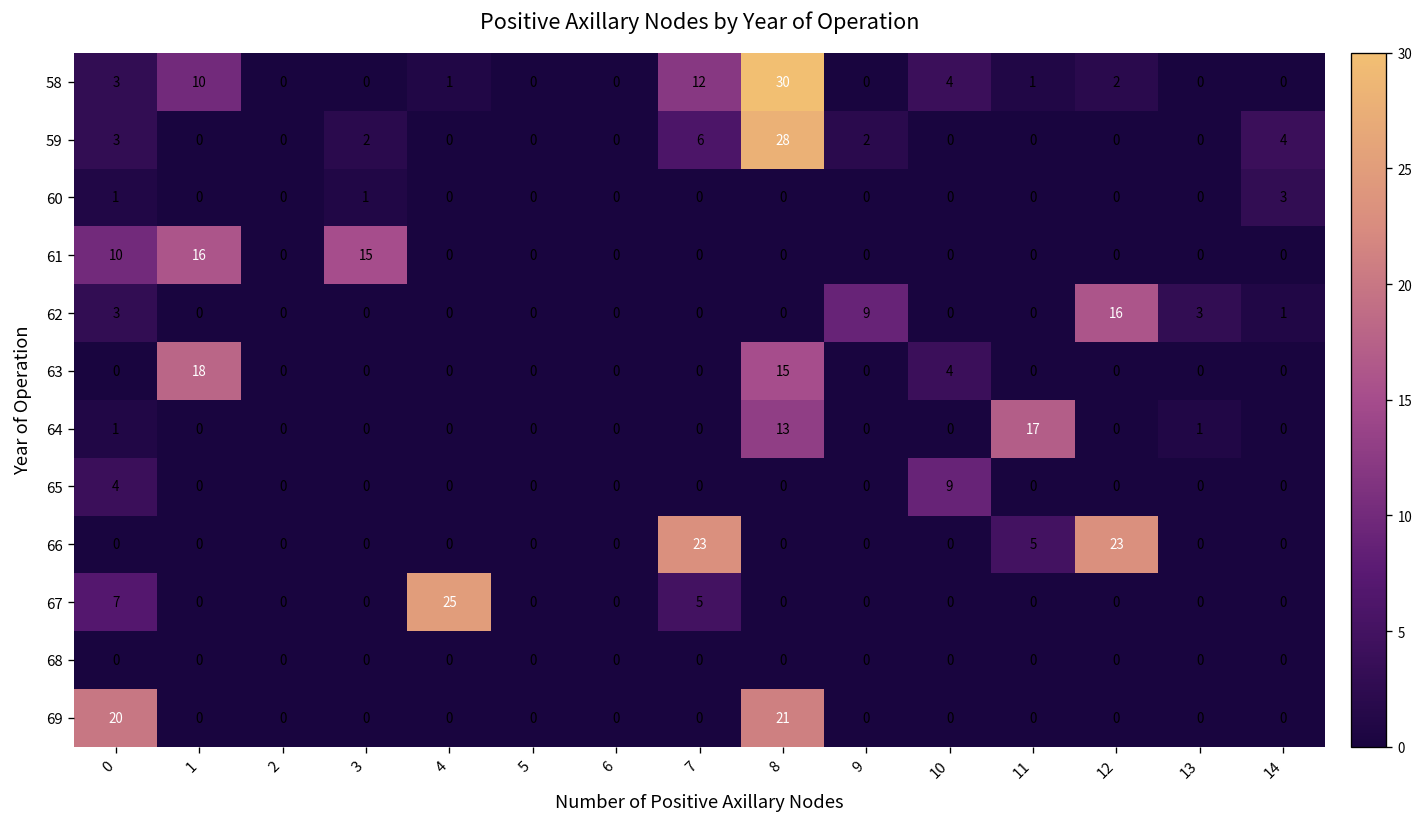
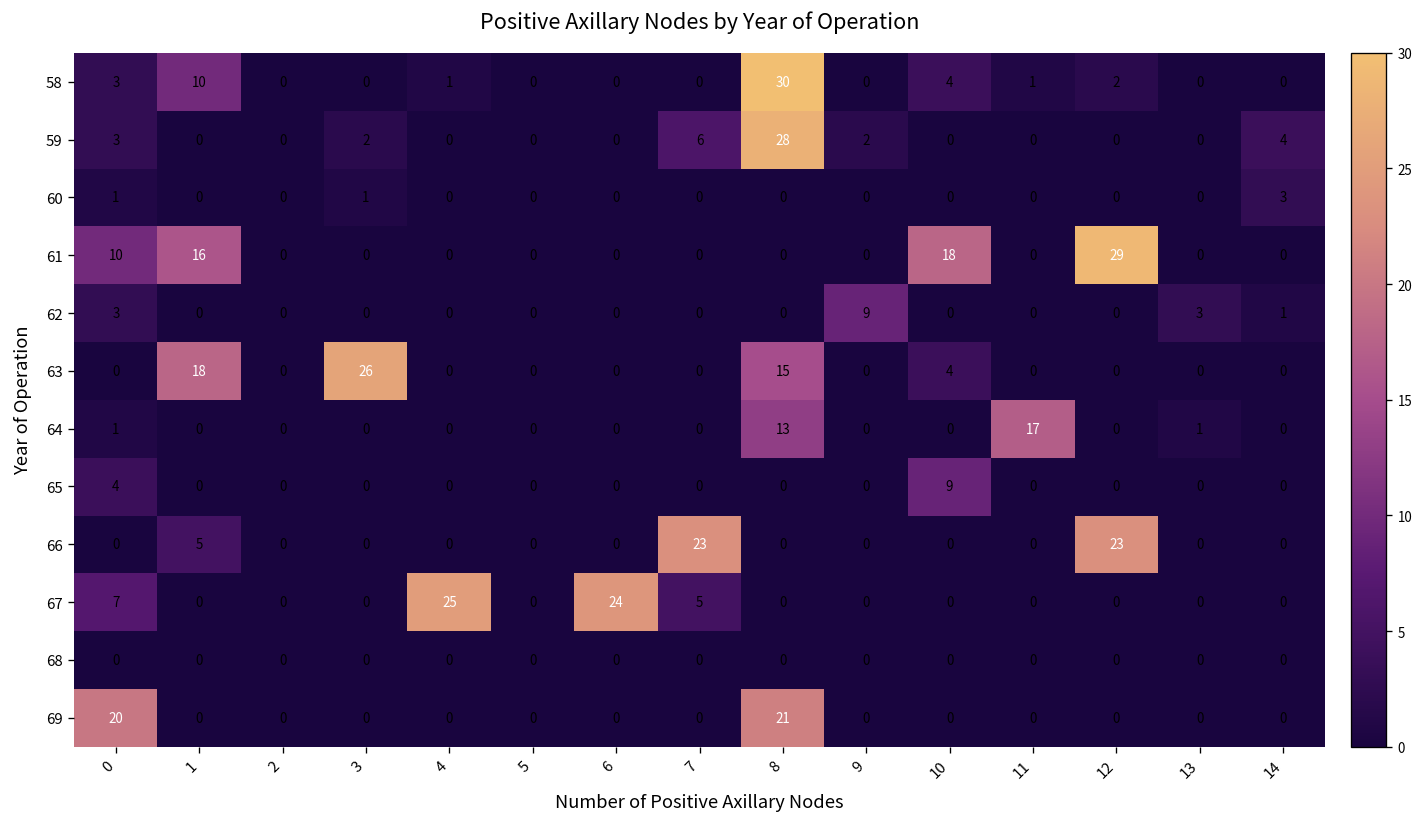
58, 7: 12 -> 0
61, 3: 15 -> 0
61, 10: 0 -> 18
61, 12: 0 -> 29
62, 12: 16 -> 0
63, 3: 0 -> 26
66, 1: 0 -> 5
66, 11: 5 -> 0
67, 6: 0 -> 24
